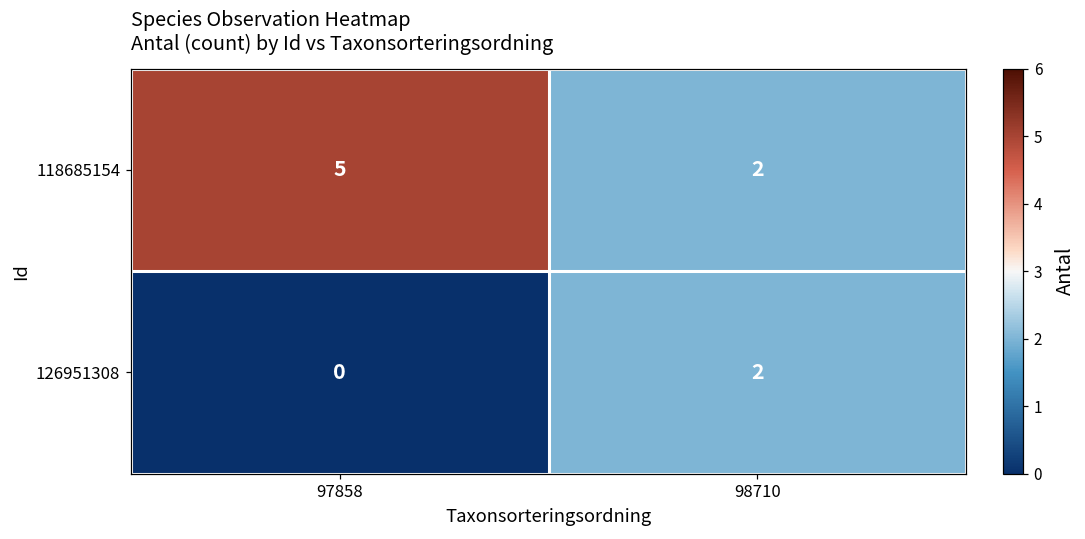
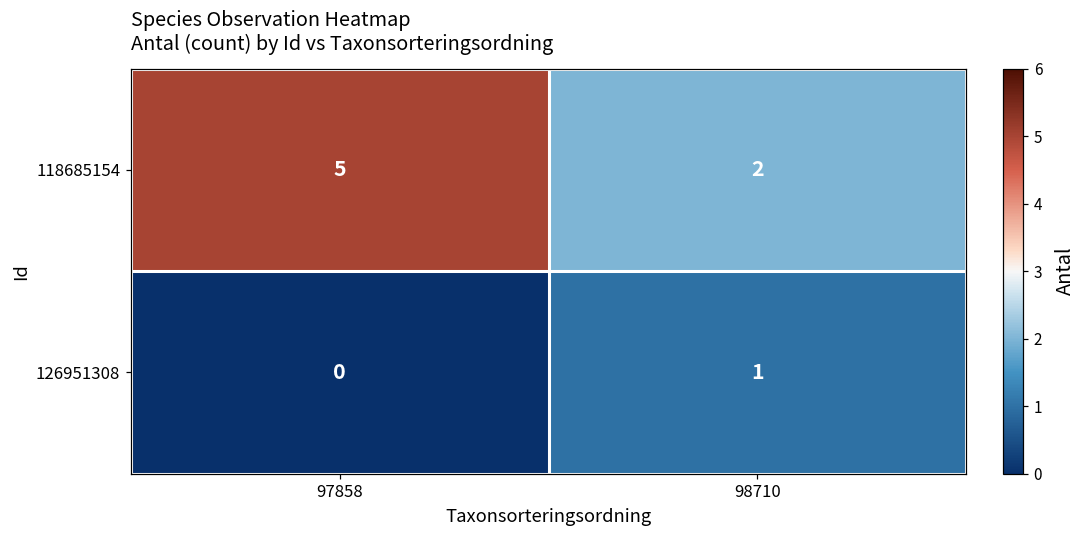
126951308, 98710: 2 -> 1
